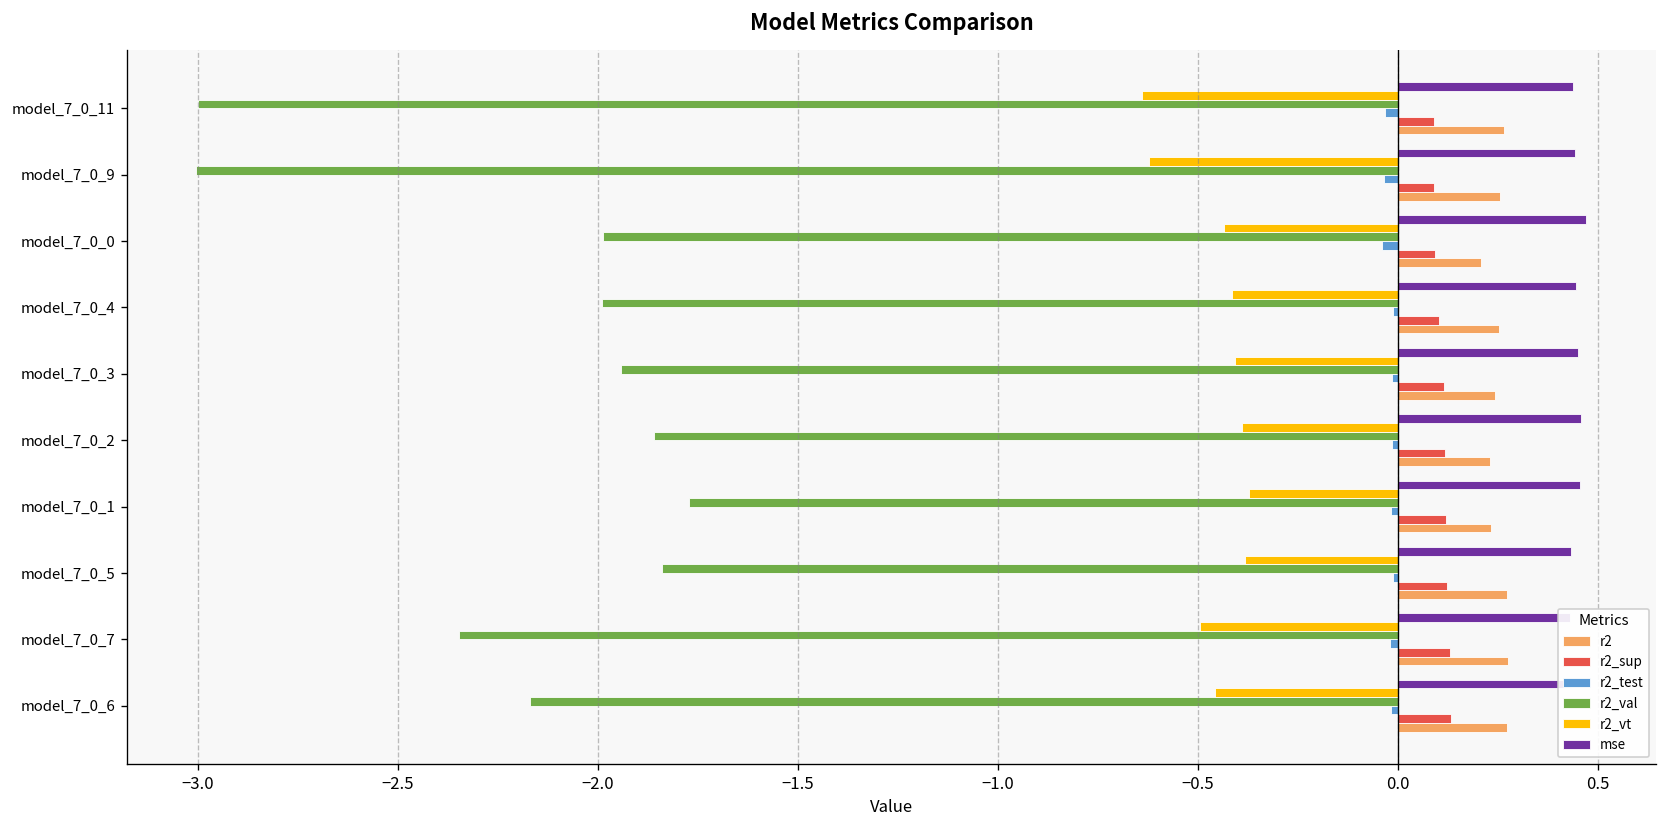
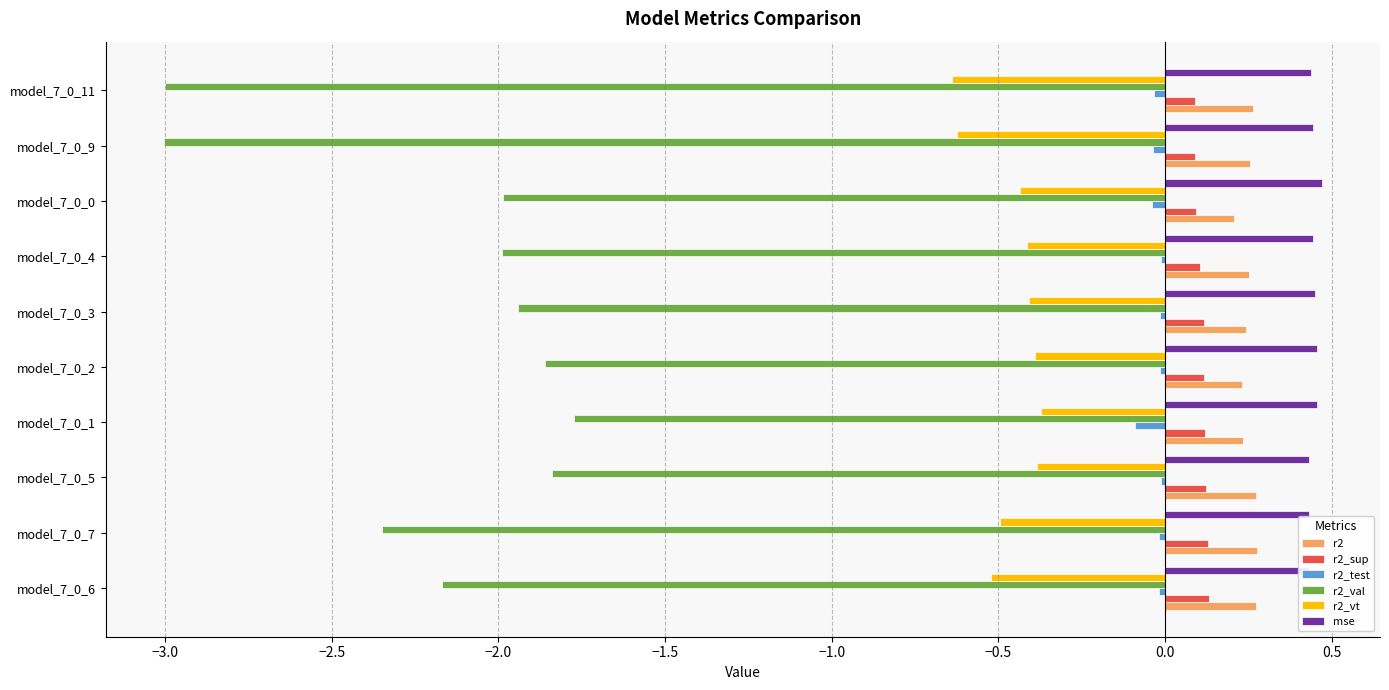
r2_test, model_7_0_1: -0.02 -> -0.09
r2_vt, model_7_0_6: -0.46 -> -0.52
